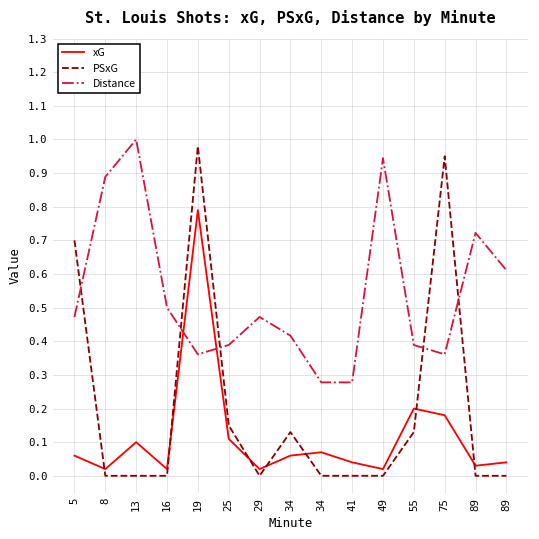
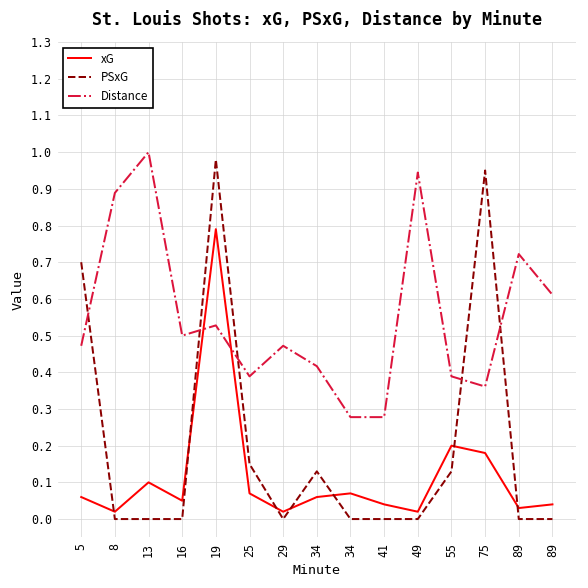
xG, 16: 0.02 -> 0.05
Distance, 19: 0.36 -> 0.53
xG, 25: 0.11 -> 0.07
